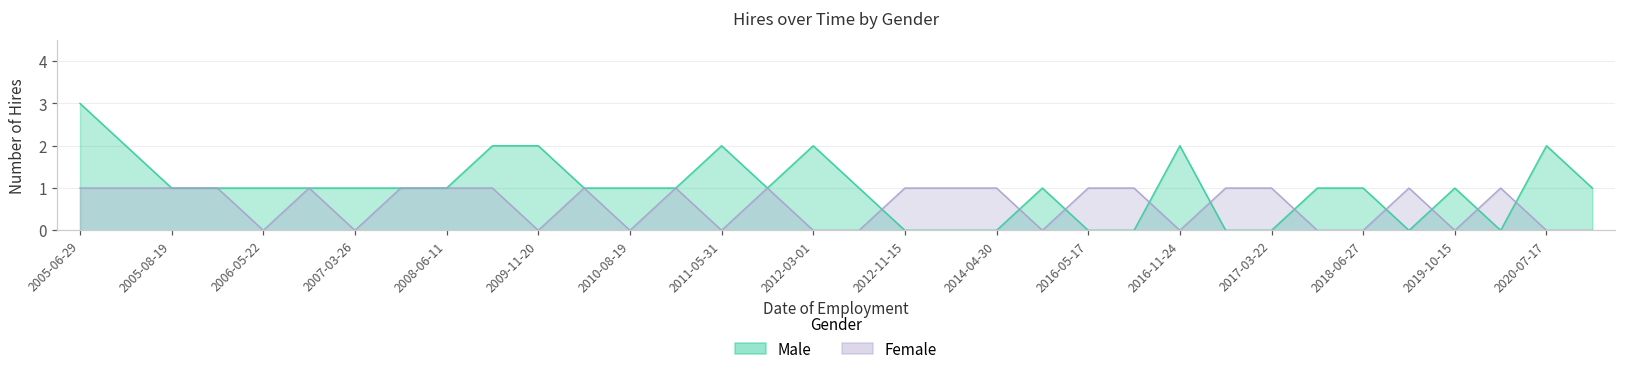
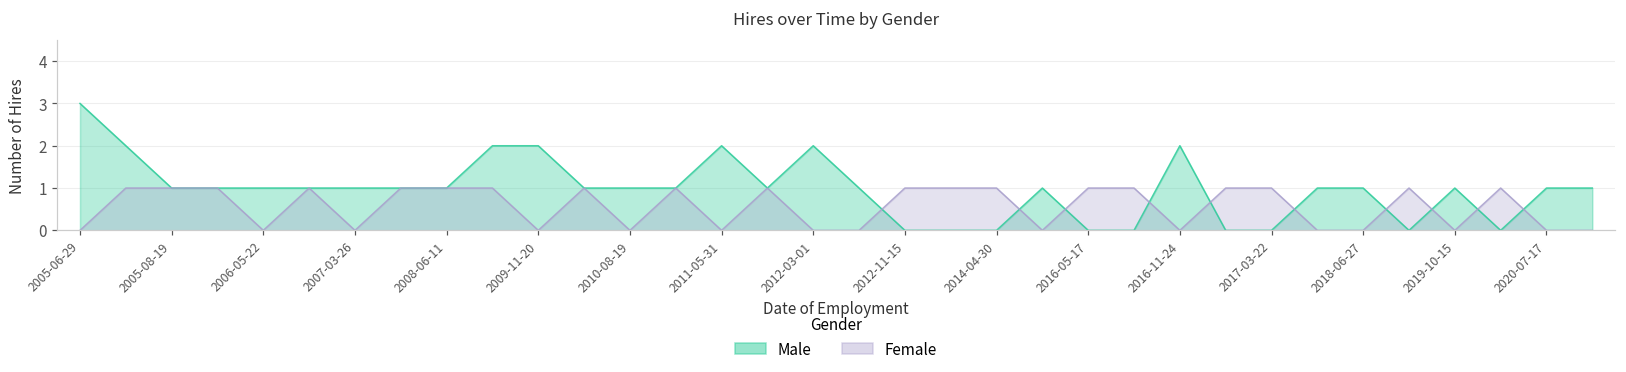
Female, 2005-06-29: 1 -> 0
Male, 2020-07-17: 2 -> 1
